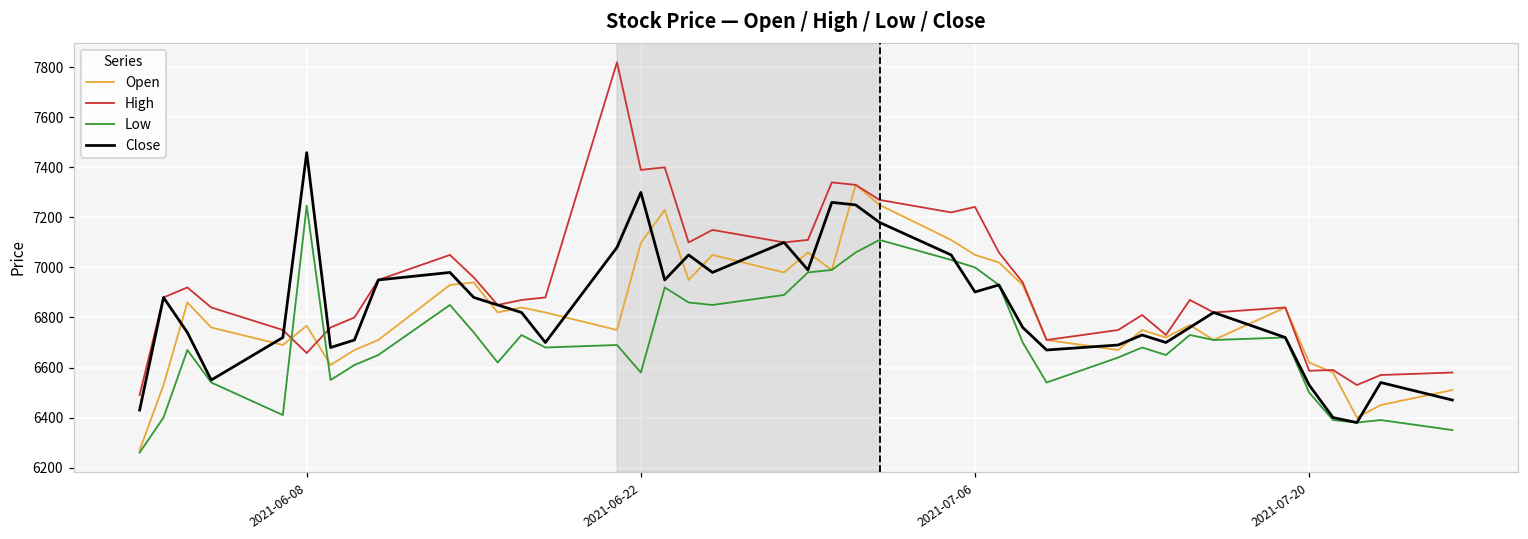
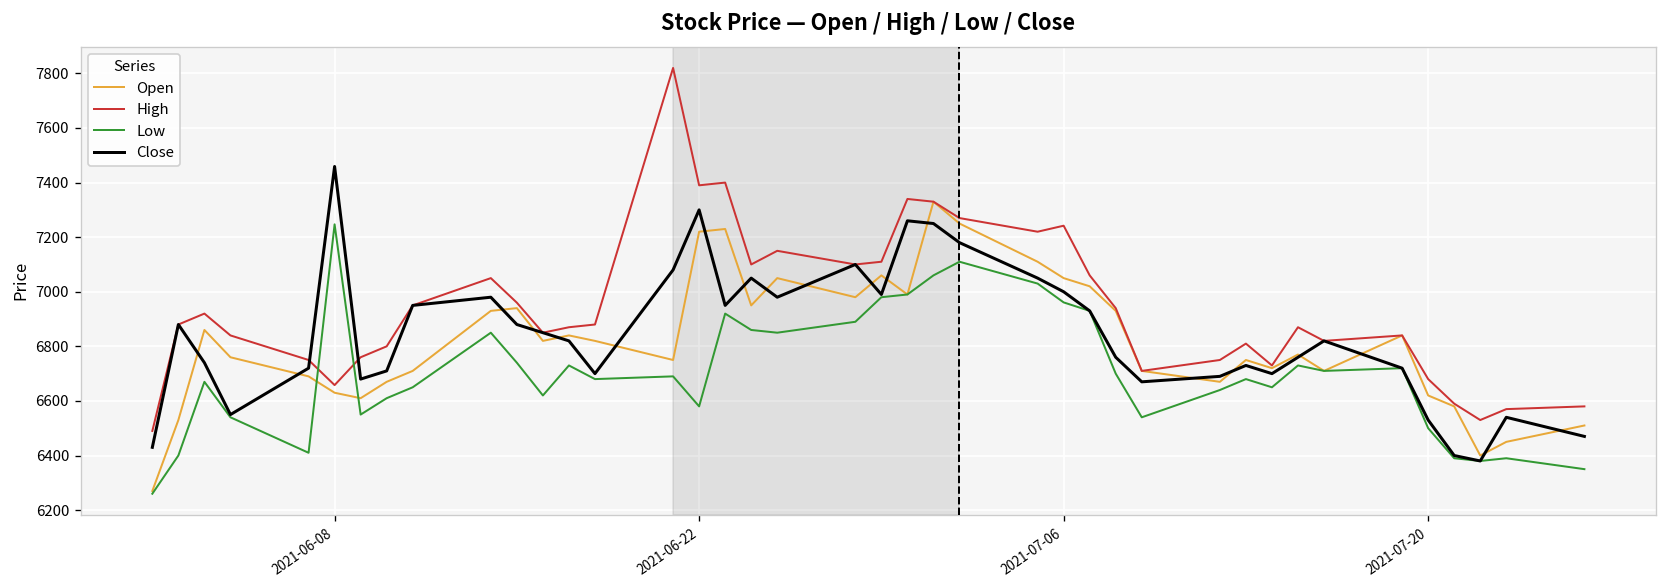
Open, 2021-06-08: 6770 -> 6630
Open, 2021-06-22: 7100 -> 7220
Low, 2021-07-06: 7000 -> 6960
Close, 2021-07-06: 6900 -> 7000
High, 2021-07-20: 6590 -> 6680
